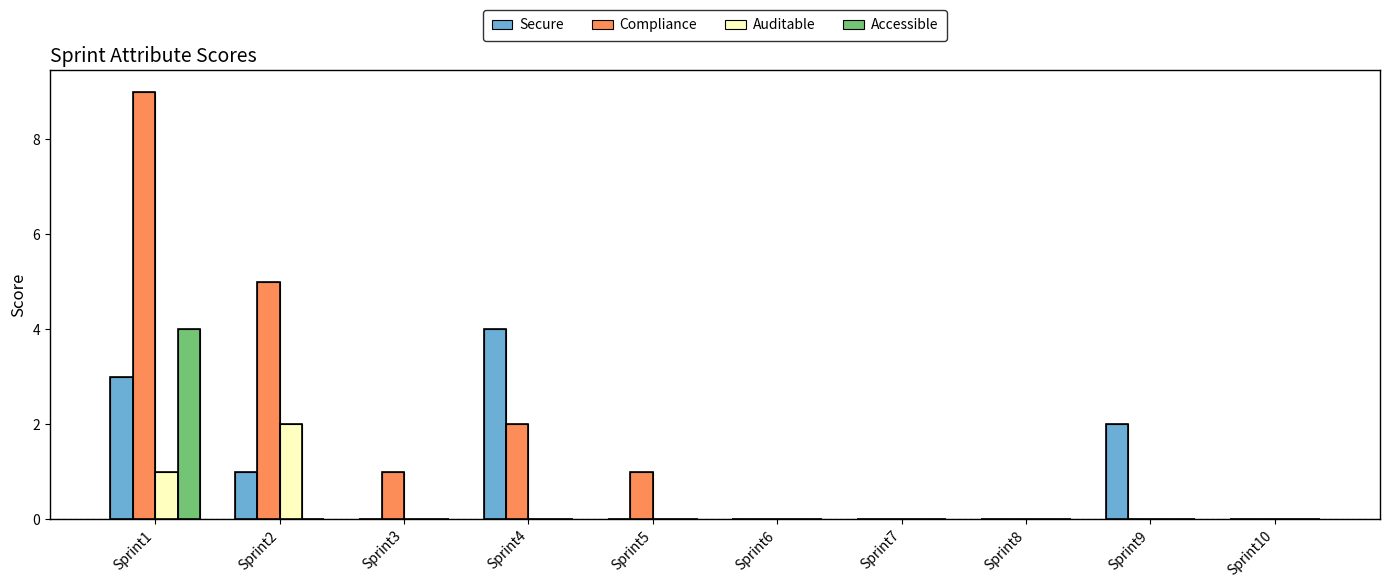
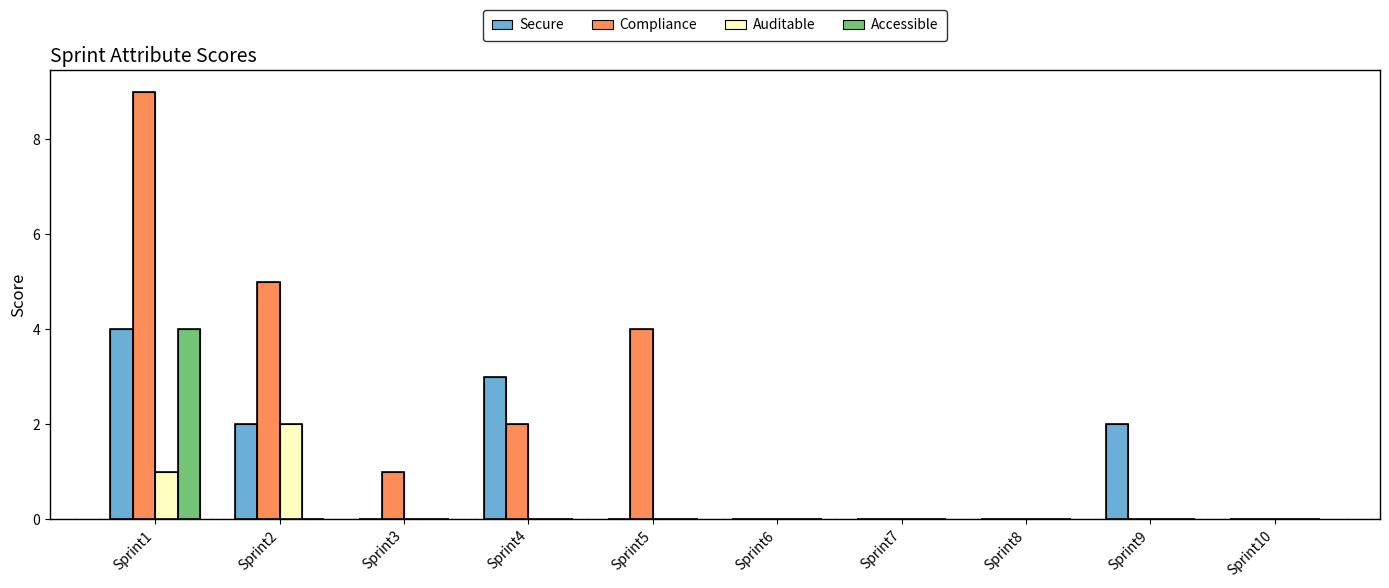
Secure, Sprint1: 3 -> 4
Secure, Sprint2: 1 -> 2
Secure, Sprint4: 4 -> 3
Compliance, Sprint5: 1 -> 4
